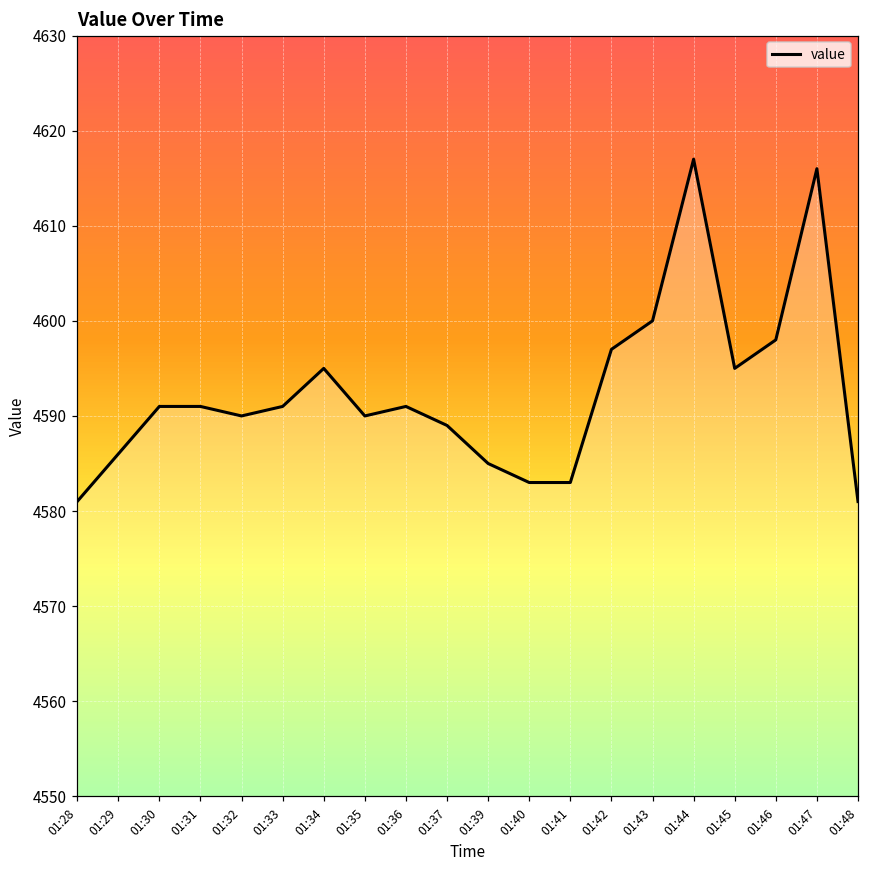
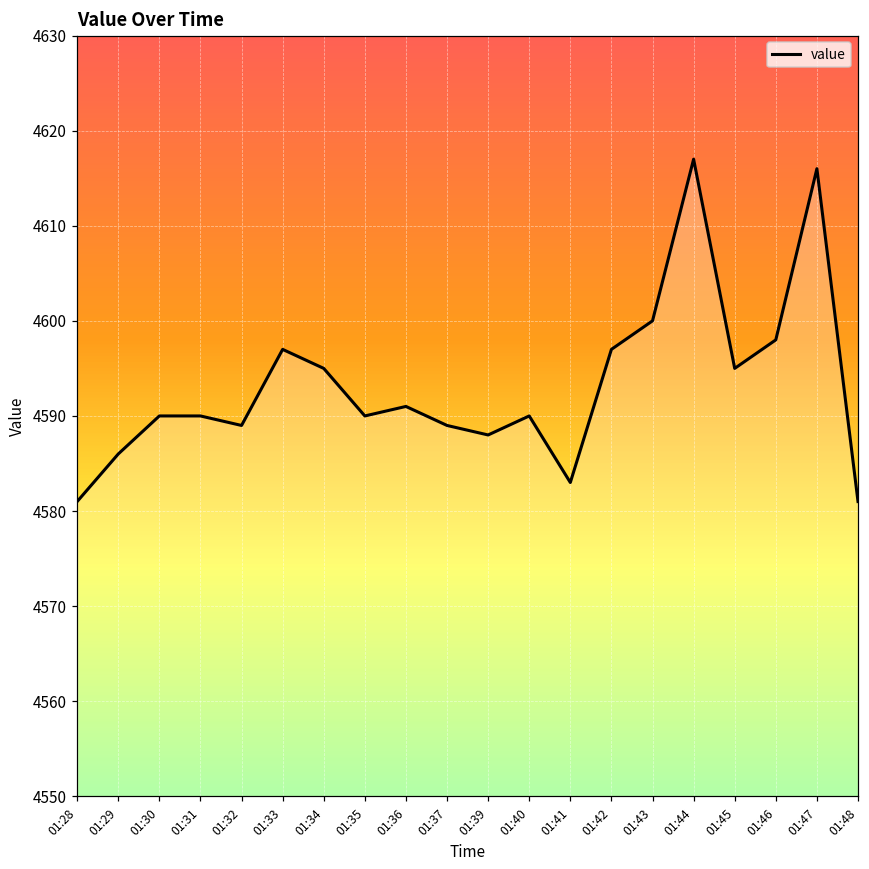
01:30: 4591 -> 4590
01:31: 4591 -> 4590
01:32: 4590 -> 4589
01:33: 4591 -> 4597
01:39: 4585 -> 4588
01:40: 4583 -> 4590
